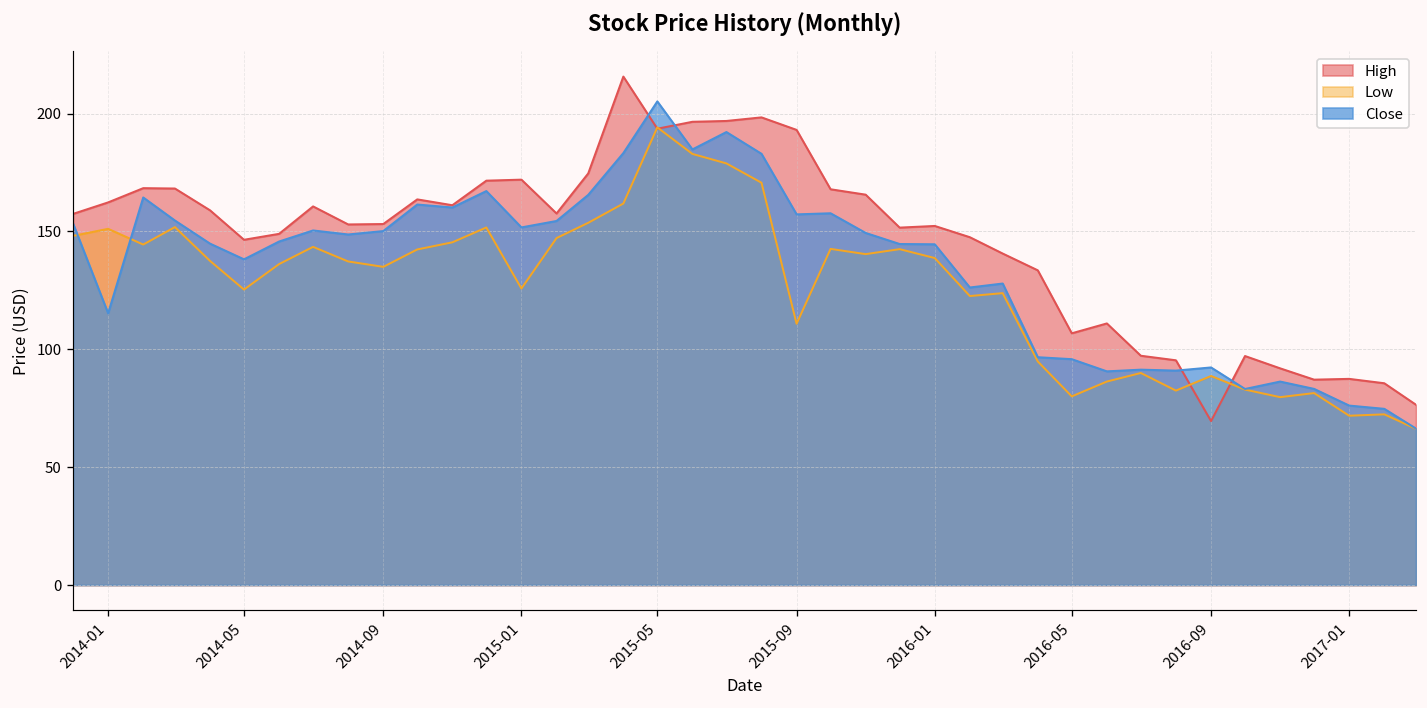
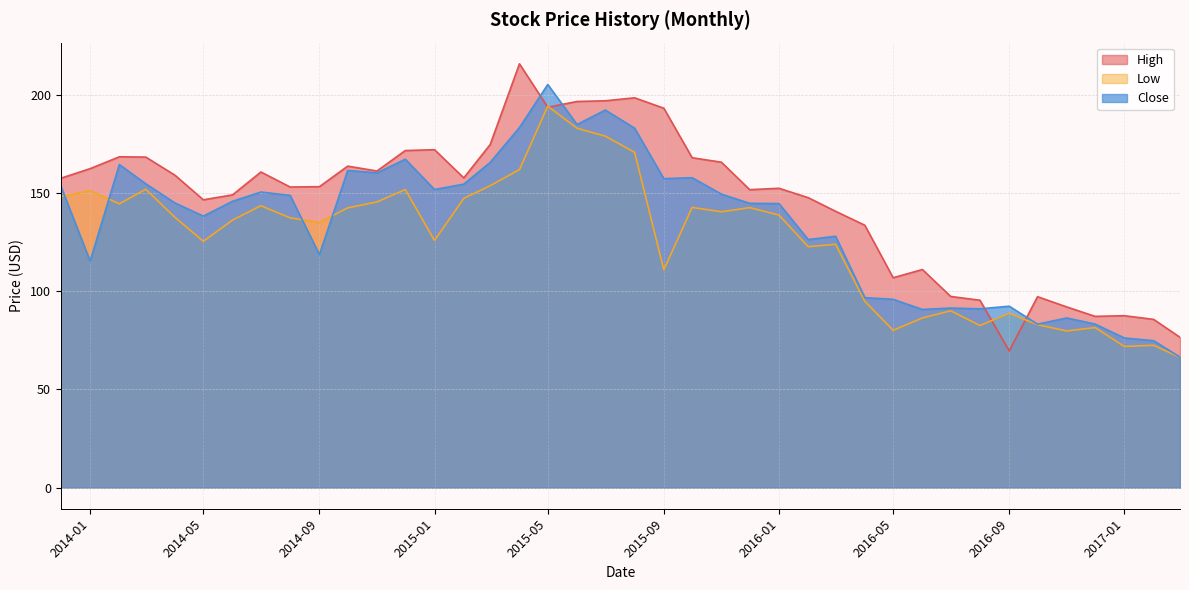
Close, 2014-09: 150 -> 119
